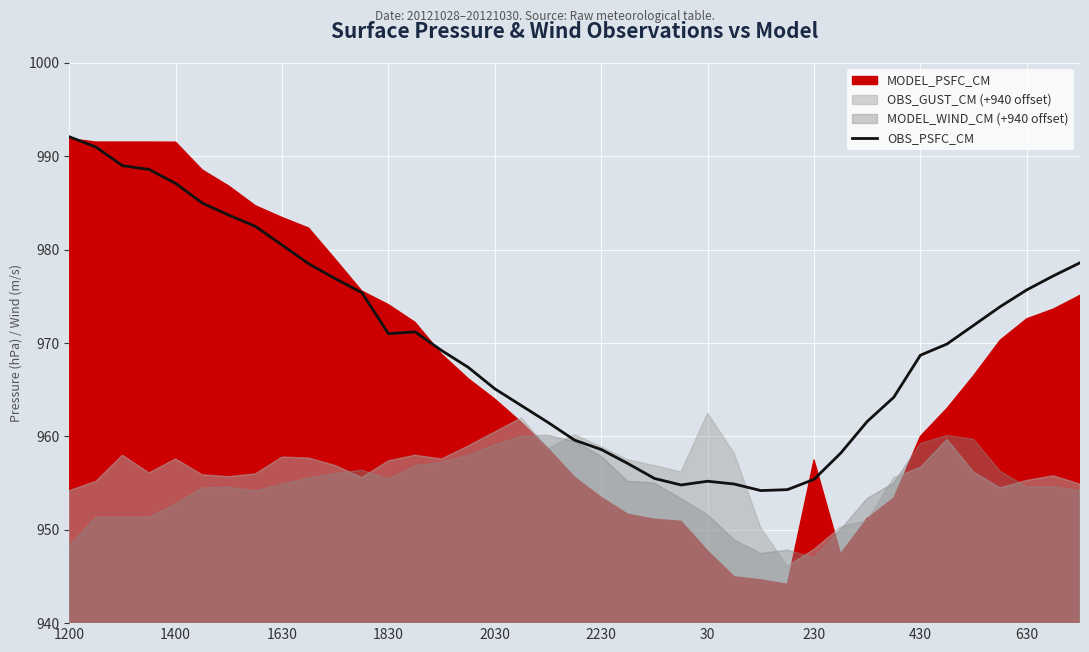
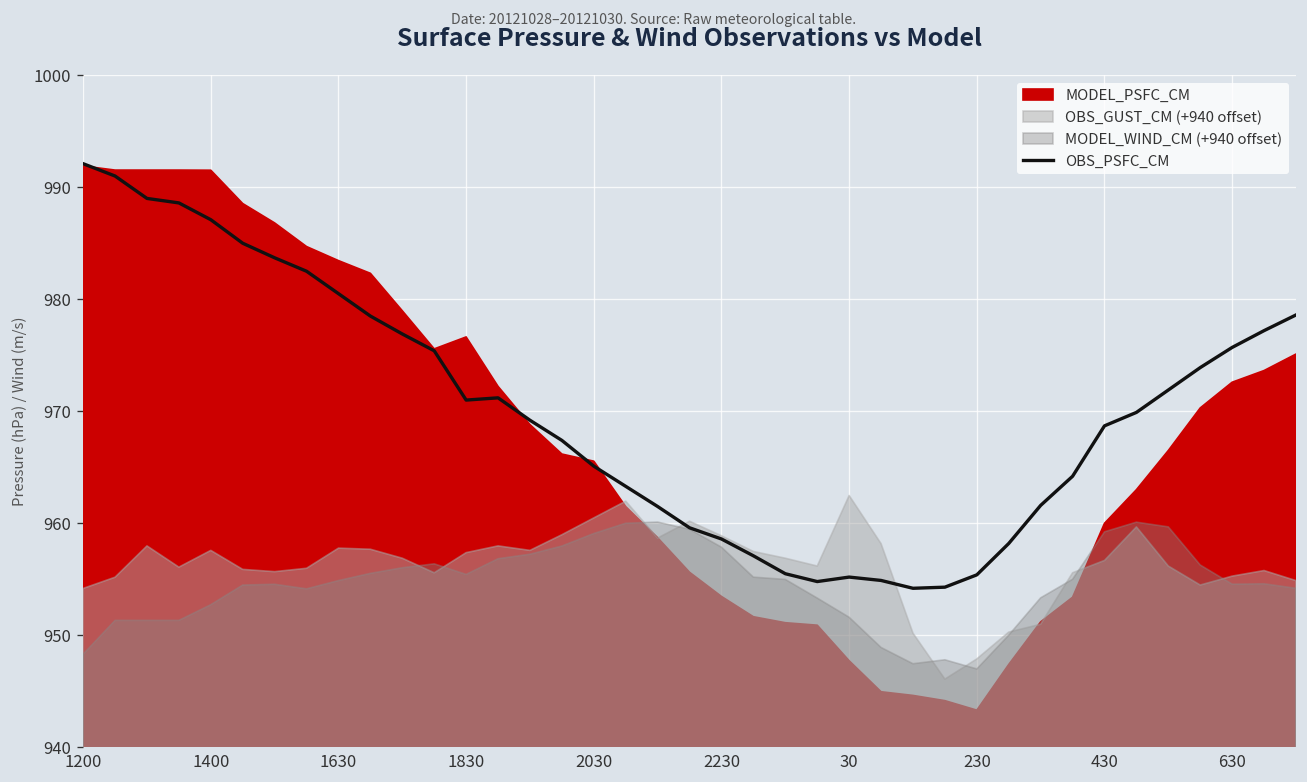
MODEL_PSFC_CM, 1830: 974 -> 977
MODEL_PSFC_CM, 2030: 964 -> 966
MODEL_PSFC_CM, 230: 957 -> 943
